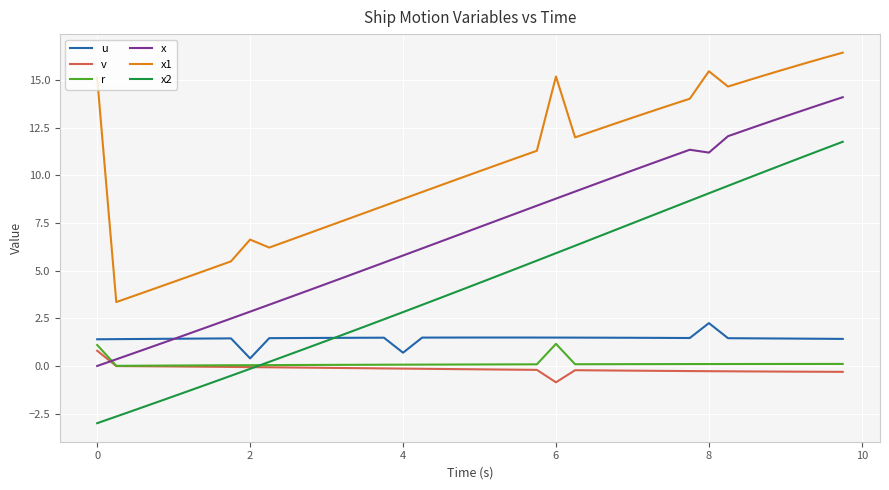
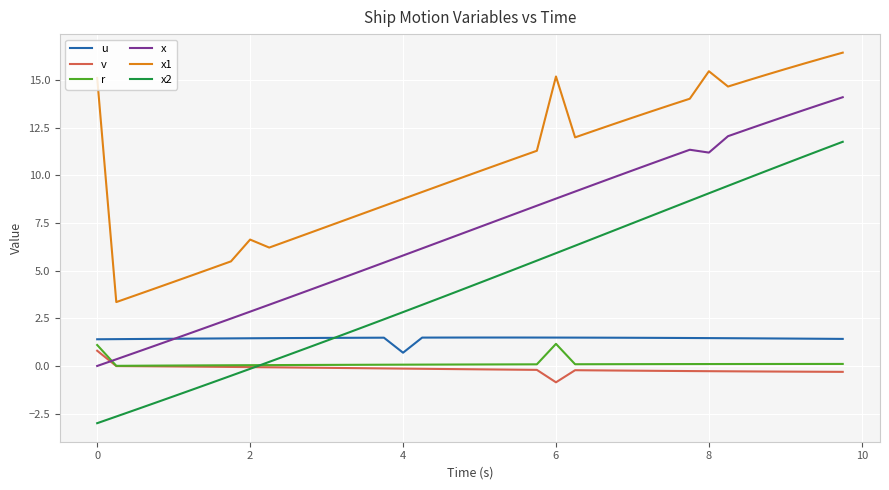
u, 2: 0.4 -> 1.5
u, 8: 2.2 -> 1.5
